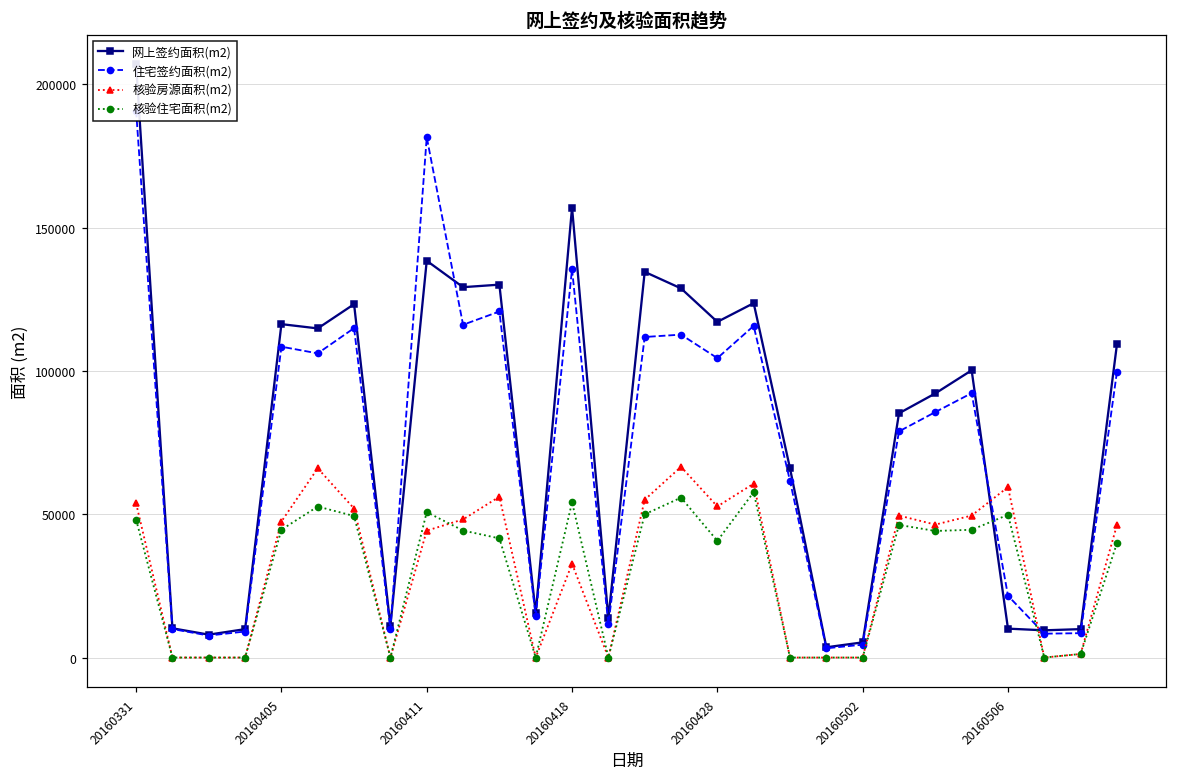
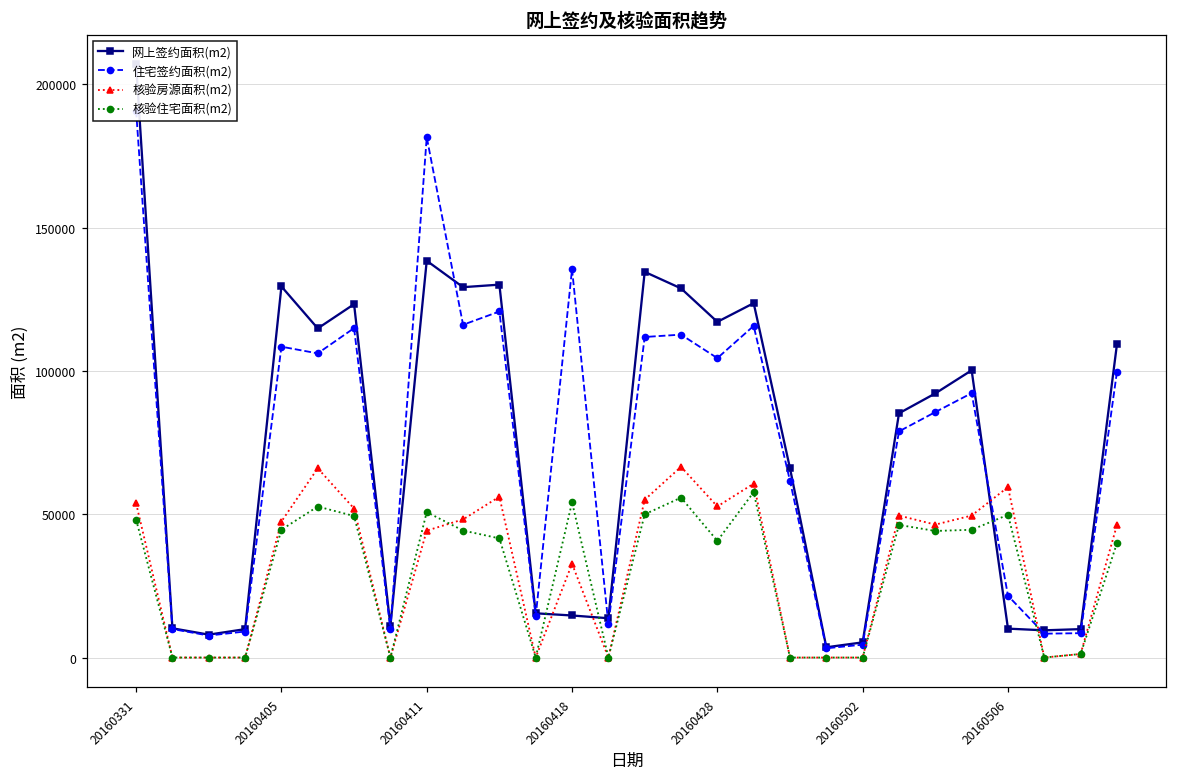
网上签约面积(m2), 20160405: 116000 -> 130000
网上签约面积(m2), 20160418: 157000 -> 15000
